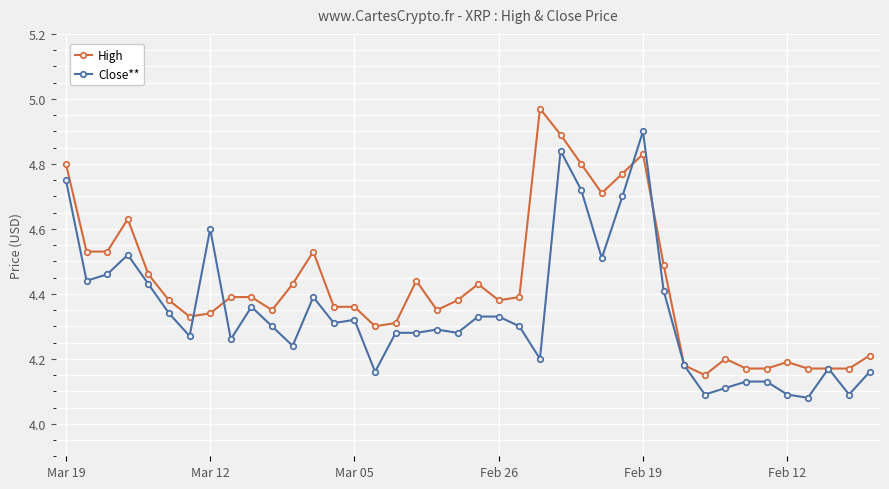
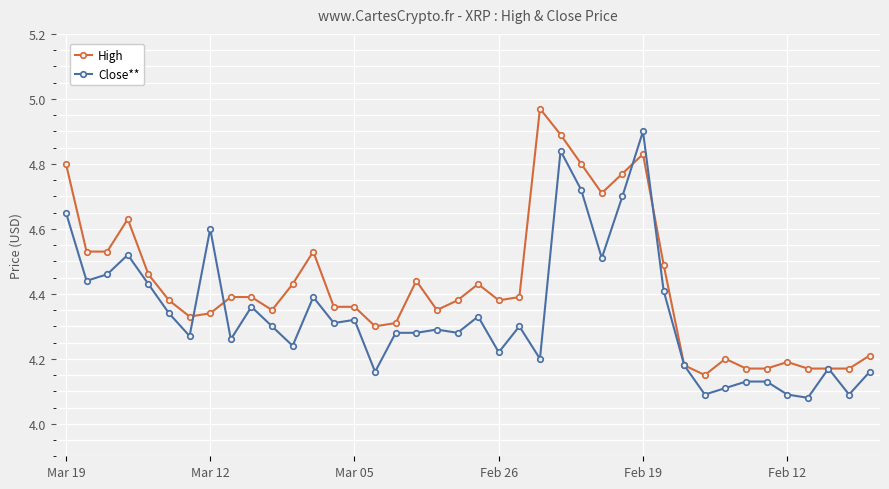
Close**, Mar 19: 4.75 -> 4.65
Close**, Feb 26: 4.33 -> 4.22
